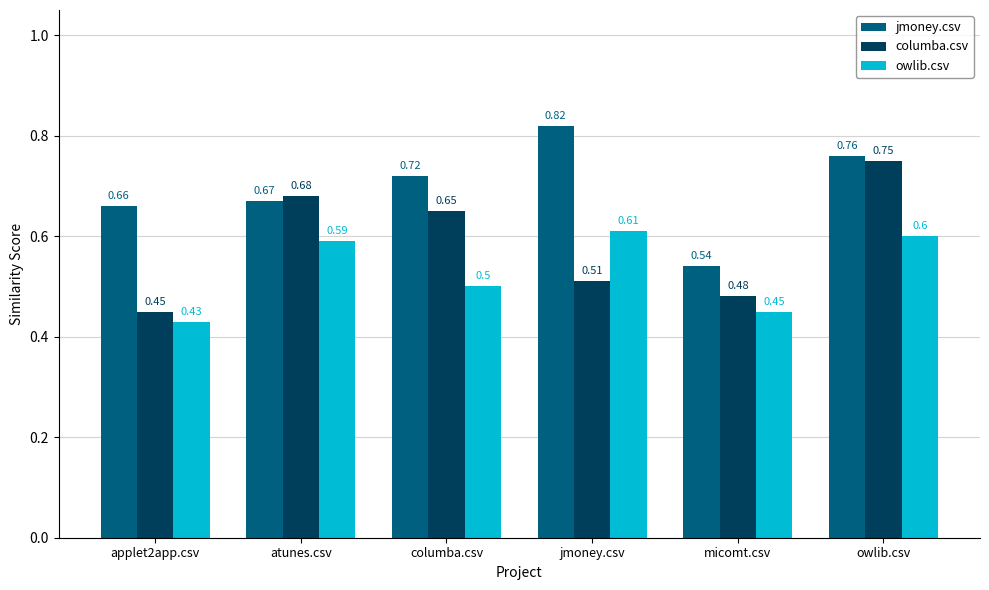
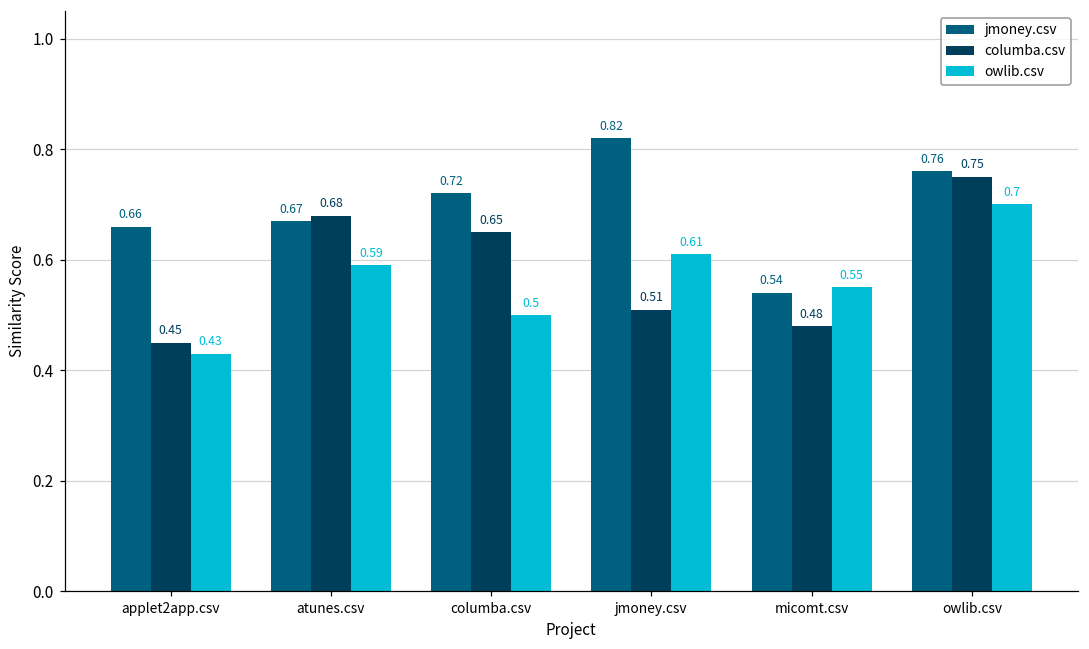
owlib.csv, micomt.csv: 0.45 -> 0.55
owlib.csv, owlib.csv: 0.6 -> 0.7
